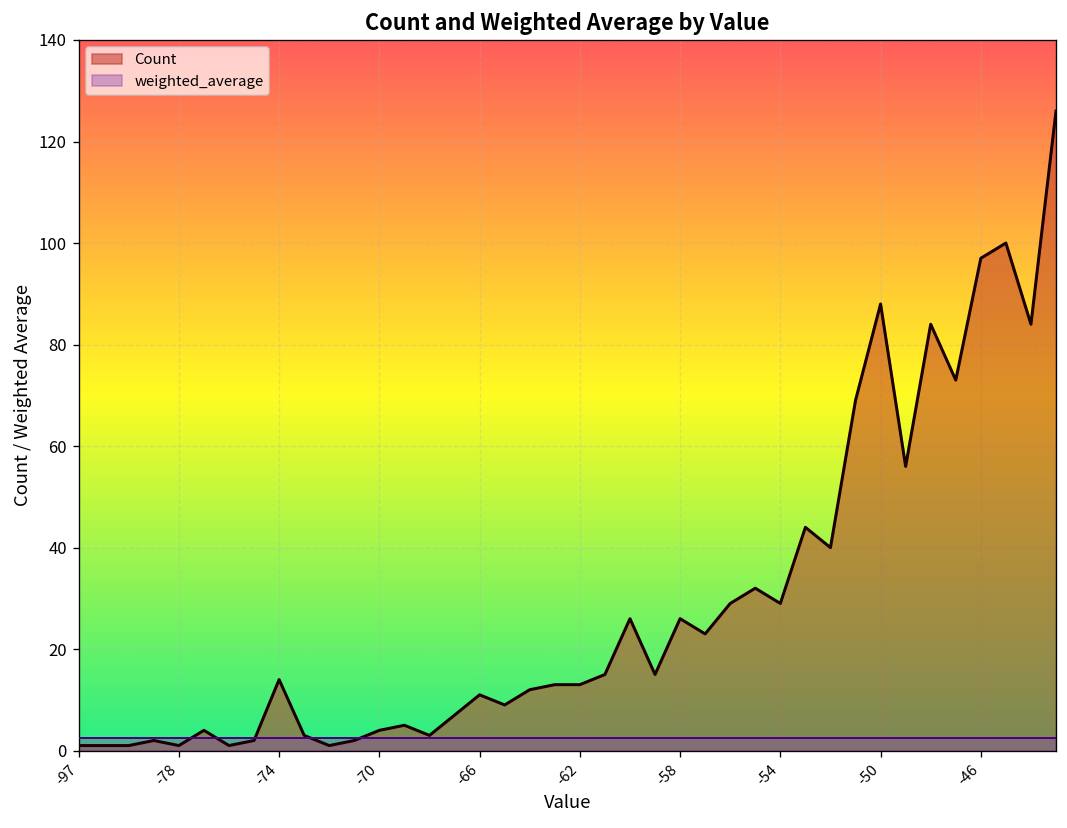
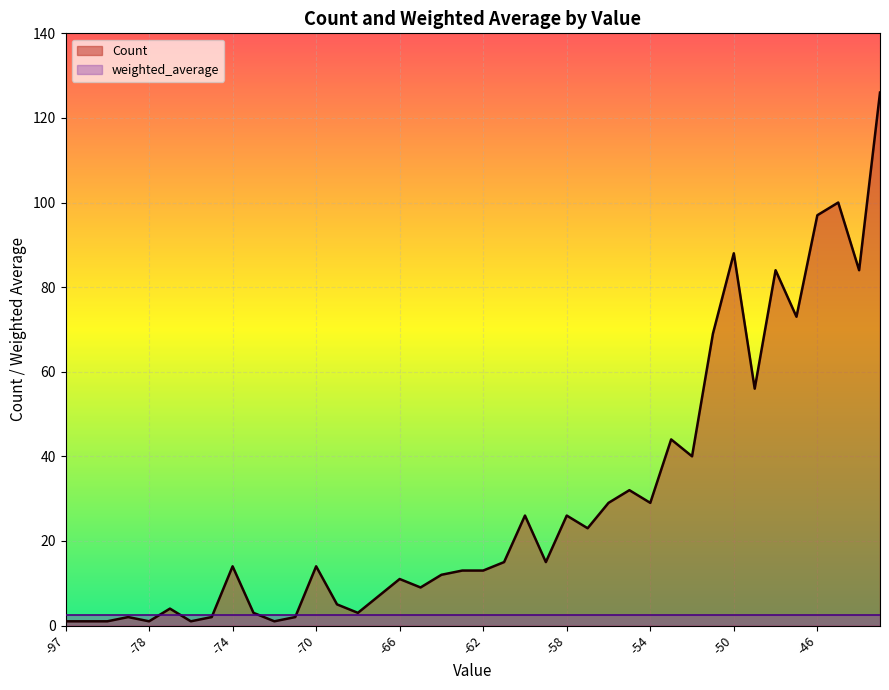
Count, -70: 4 -> 14
